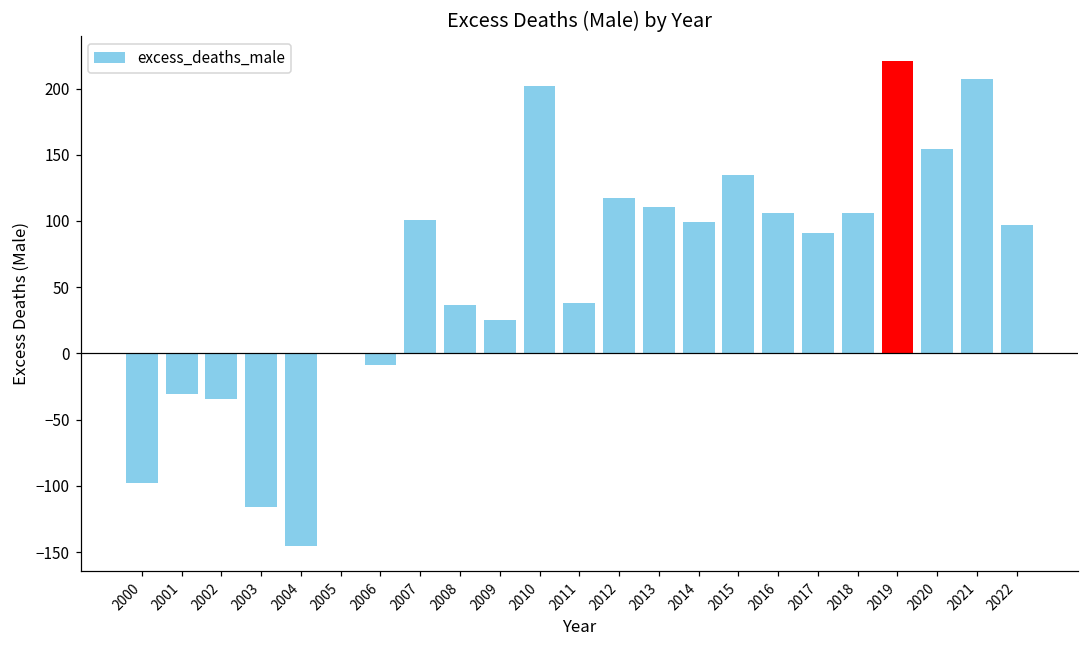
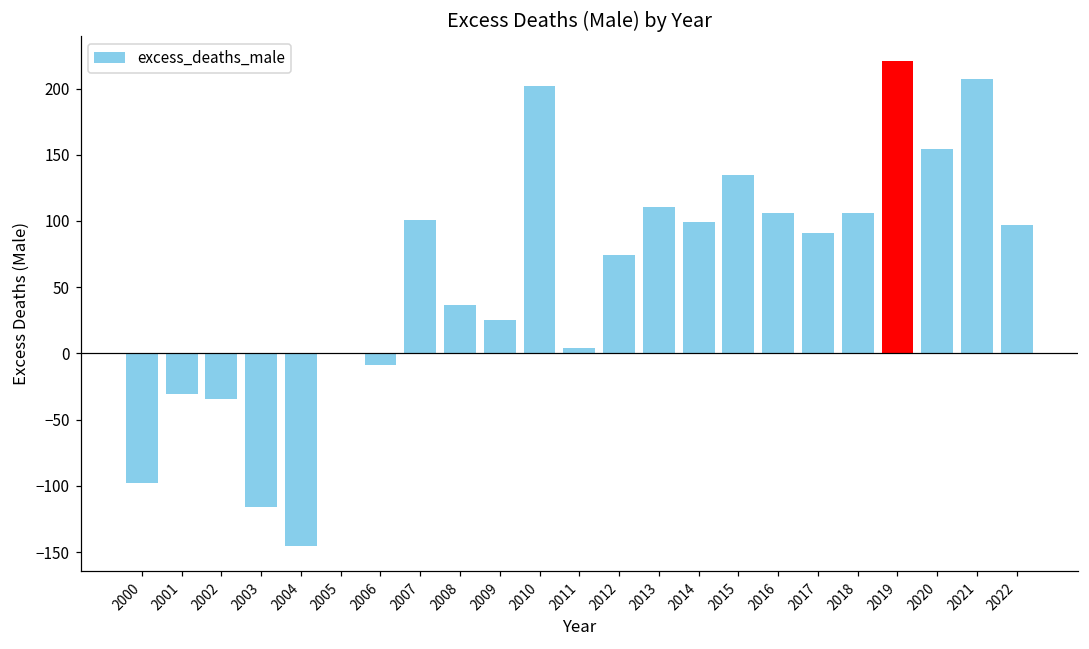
2011: 38 -> 4
2012: 117 -> 74
